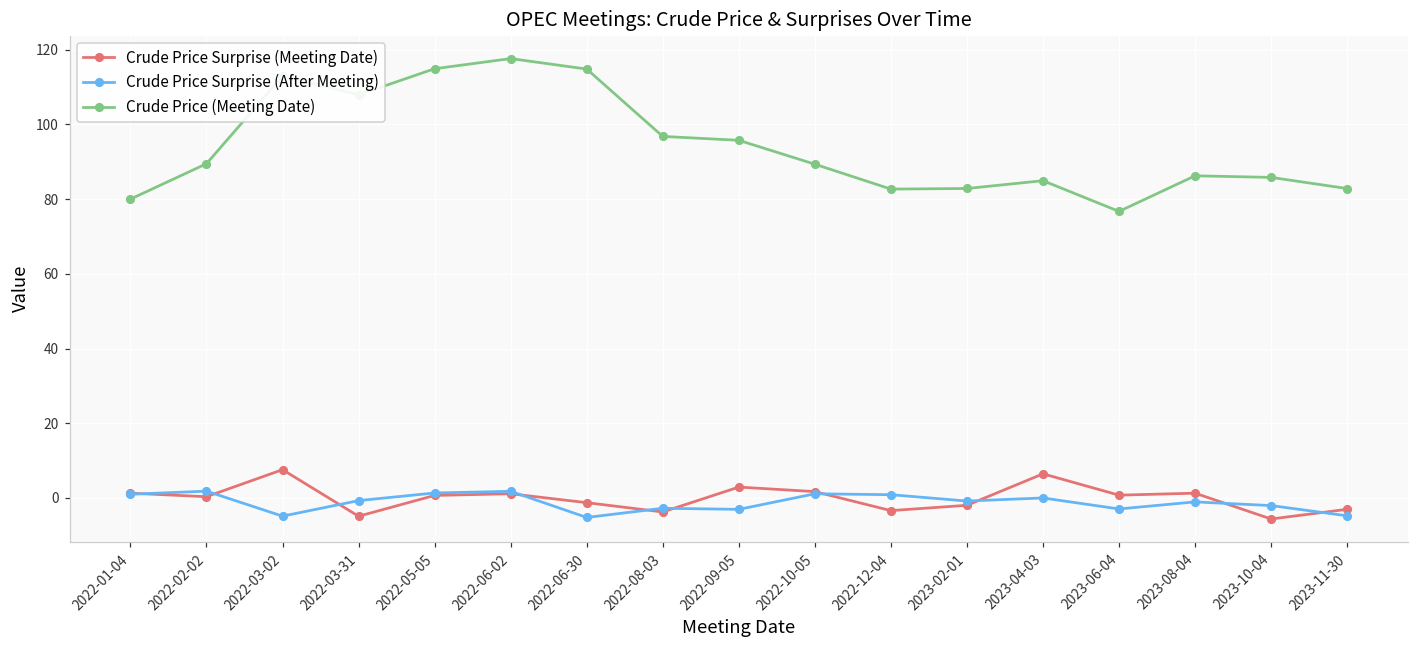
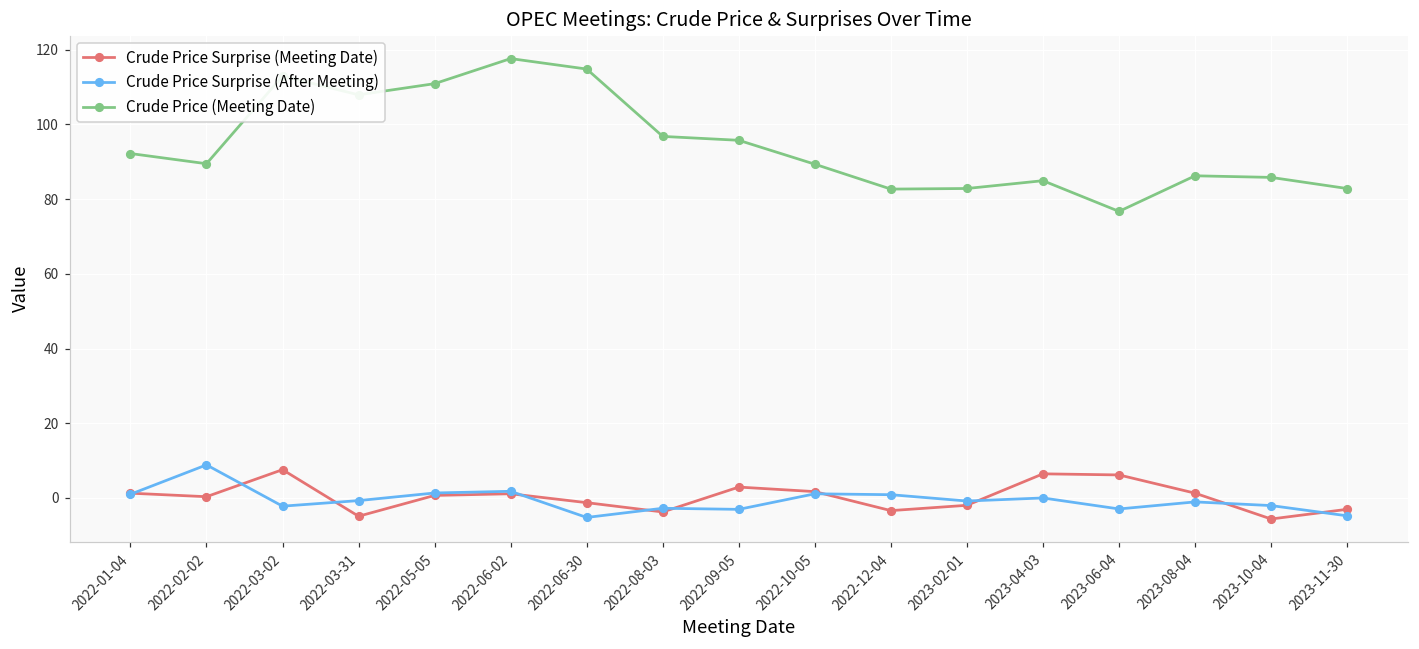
Crude Price (Meeting Date), 2022-01-04: 80 -> 92
Crude Price Surprise (After Meeting), 2022-02-02: 2 -> 9
Crude Price Surprise (After Meeting), 2022-03-02: -5 -> -2
Crude Price (Meeting Date), 2022-05-05: 115 -> 111
Crude Price Surprise (Meeting Date), 2023-06-04: 1 -> 6
